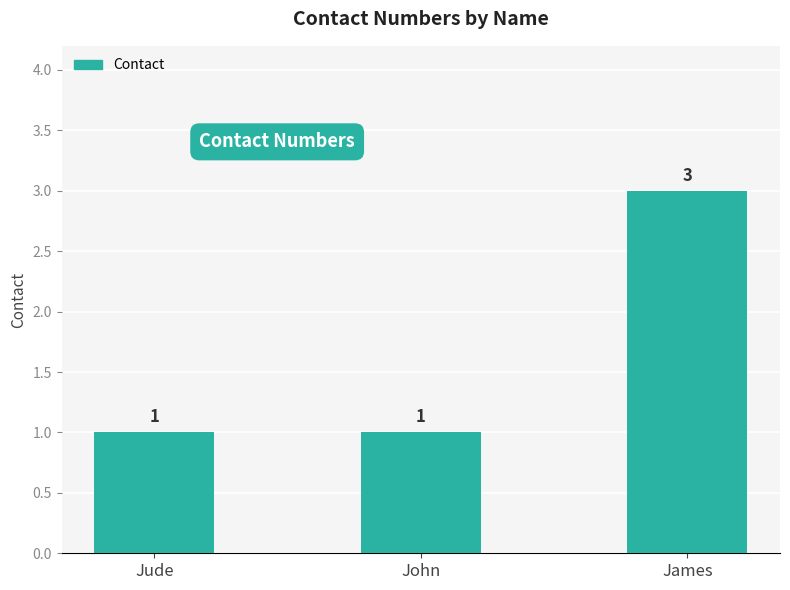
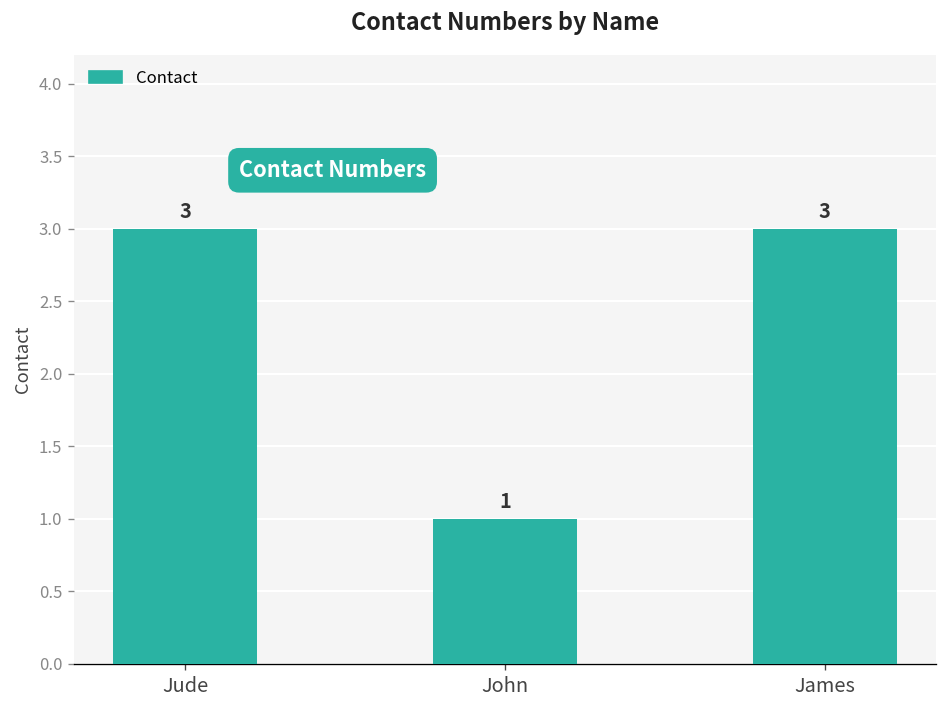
Jude: 1 -> 3
